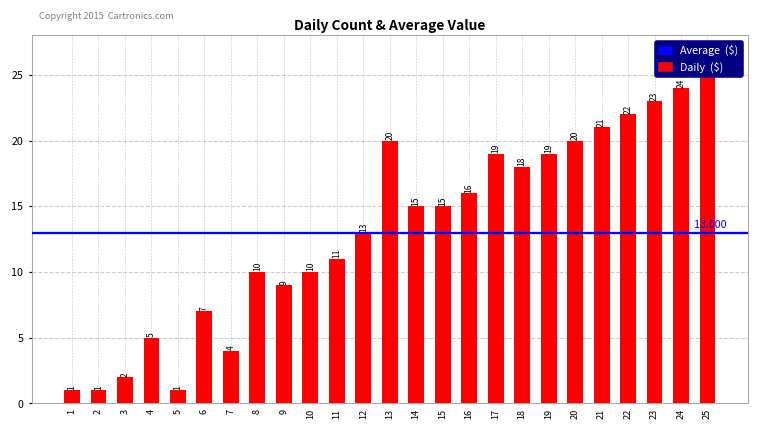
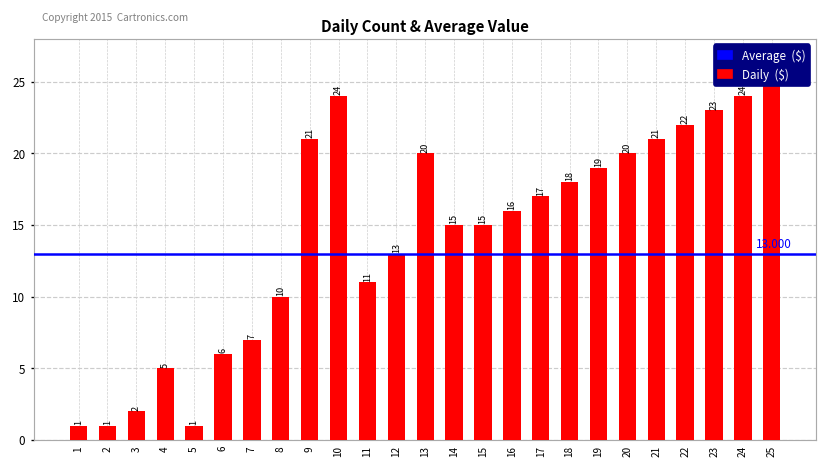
6: 7 -> 6
7: 4 -> 7
9: 9 -> 21
10: 10 -> 24
17: 19 -> 17
